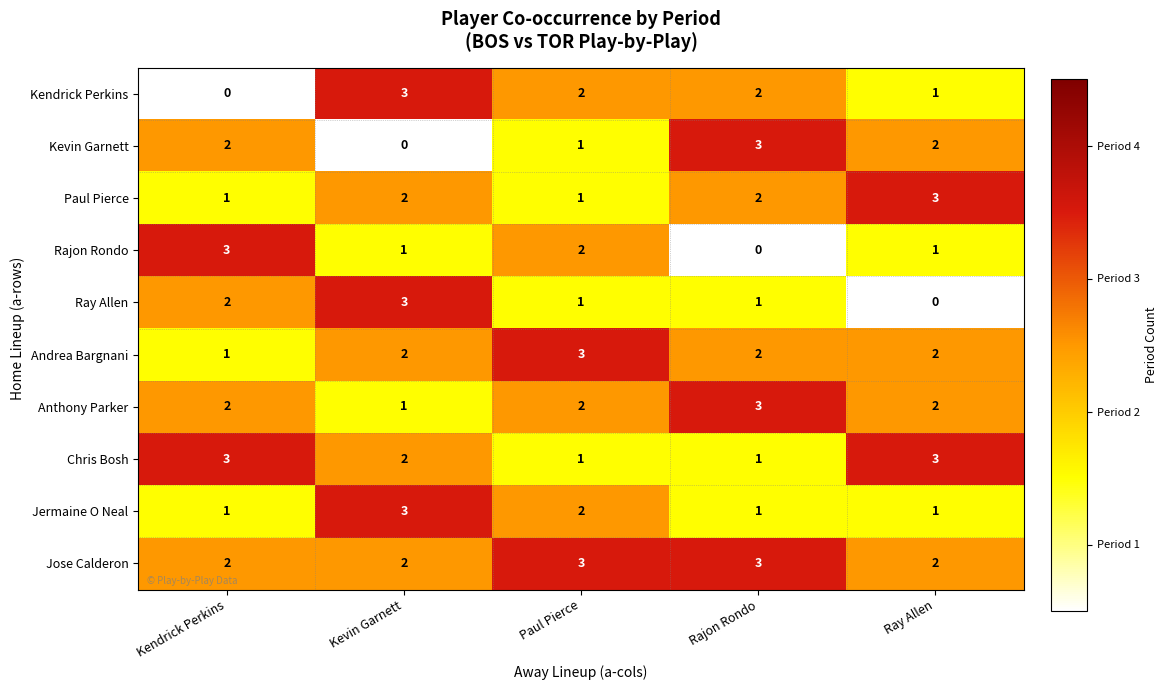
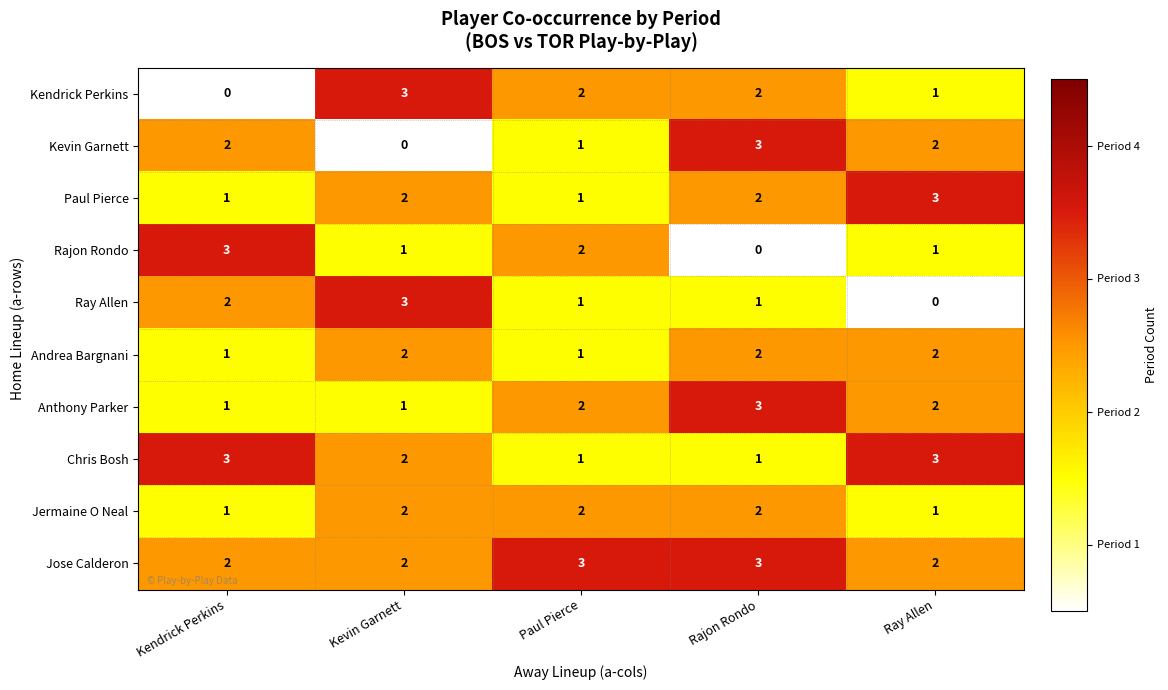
Andrea Bargnani, Paul Pierce: 3 -> 1
Anthony Parker, Kendrick Perkins: 2 -> 1
Jermaine O Neal, Kevin Garnett: 3 -> 2
Jermaine O Neal, Rajon Rondo: 1 -> 2
